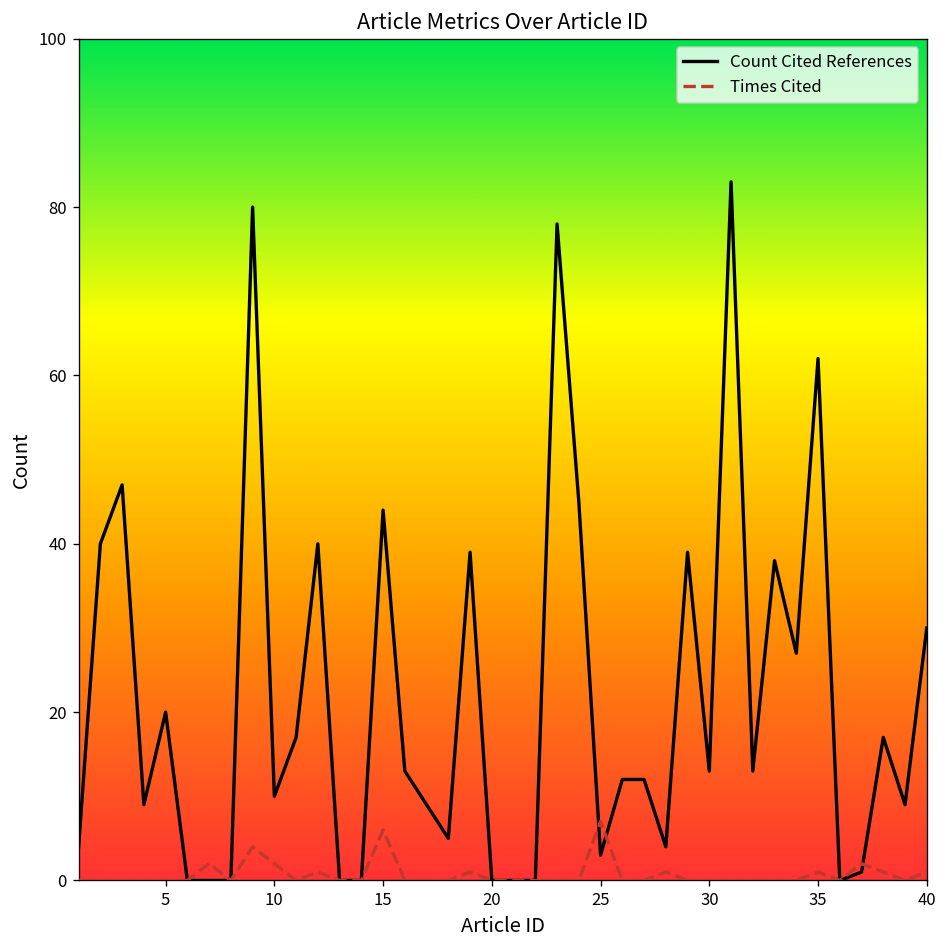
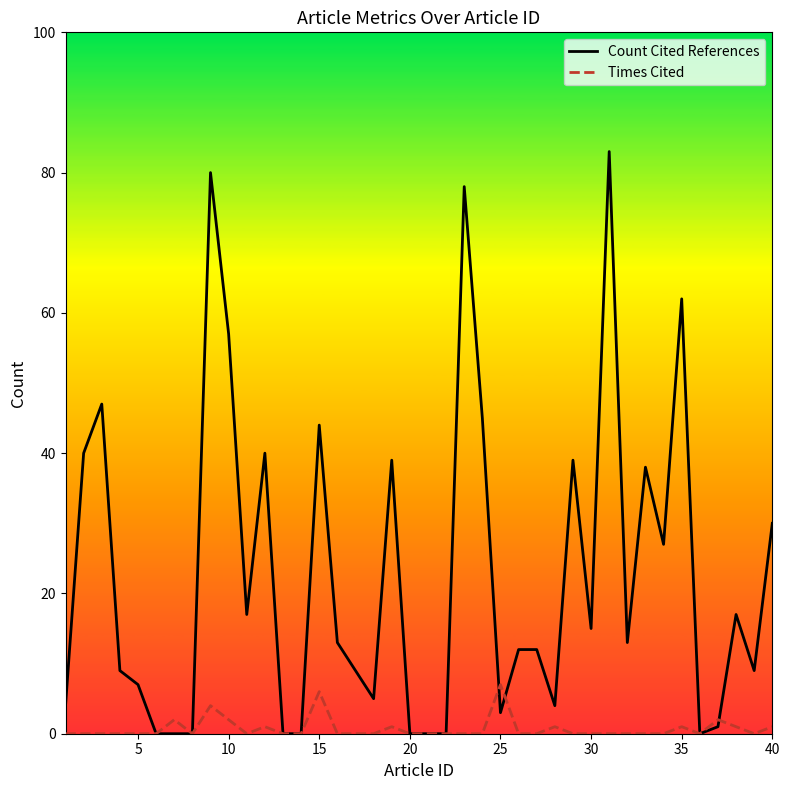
Count Cited References, 5: 20 -> 7
Count Cited References, 10: 10 -> 57
Count Cited References, 30: 13 -> 15
